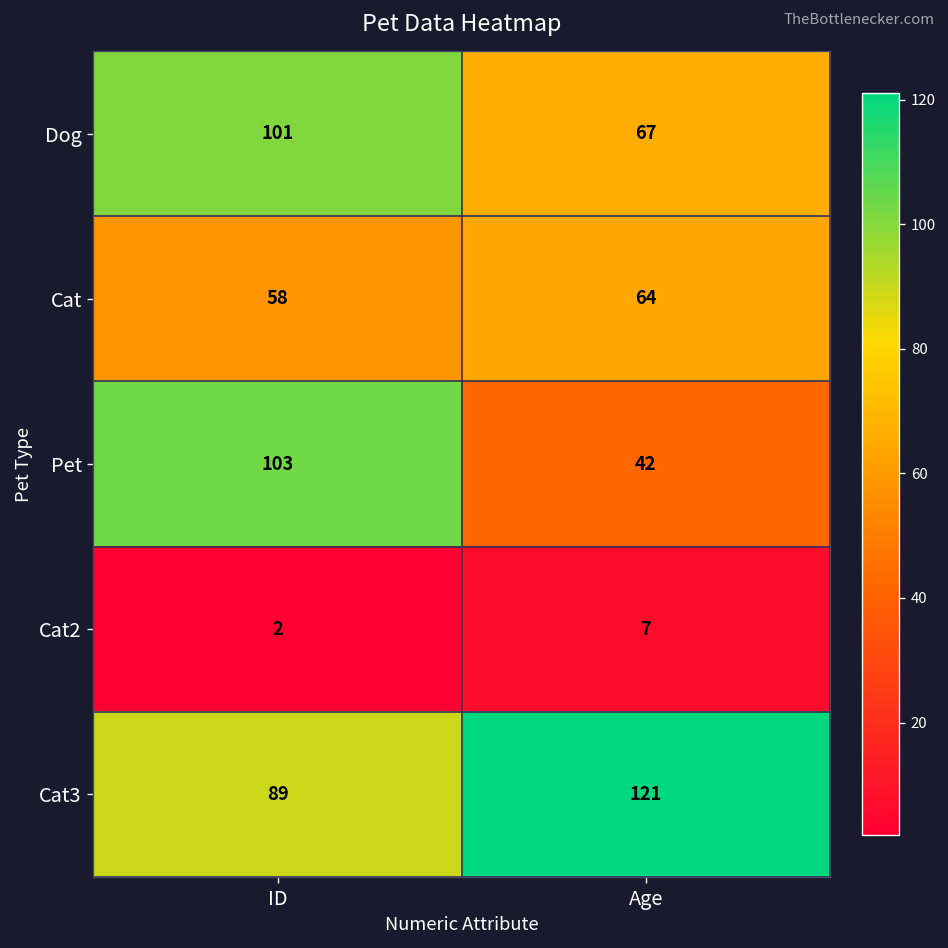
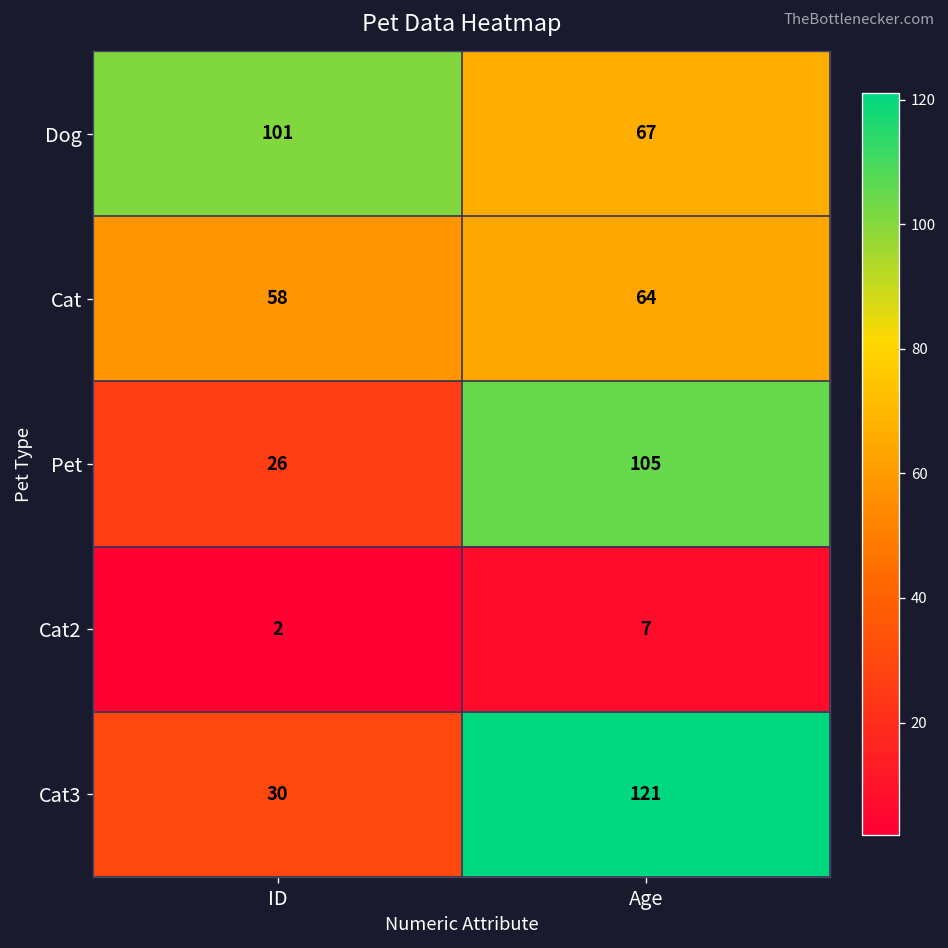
Pet, ID: 103 -> 26
Pet, Age: 42 -> 105
Cat3, ID: 89 -> 30
